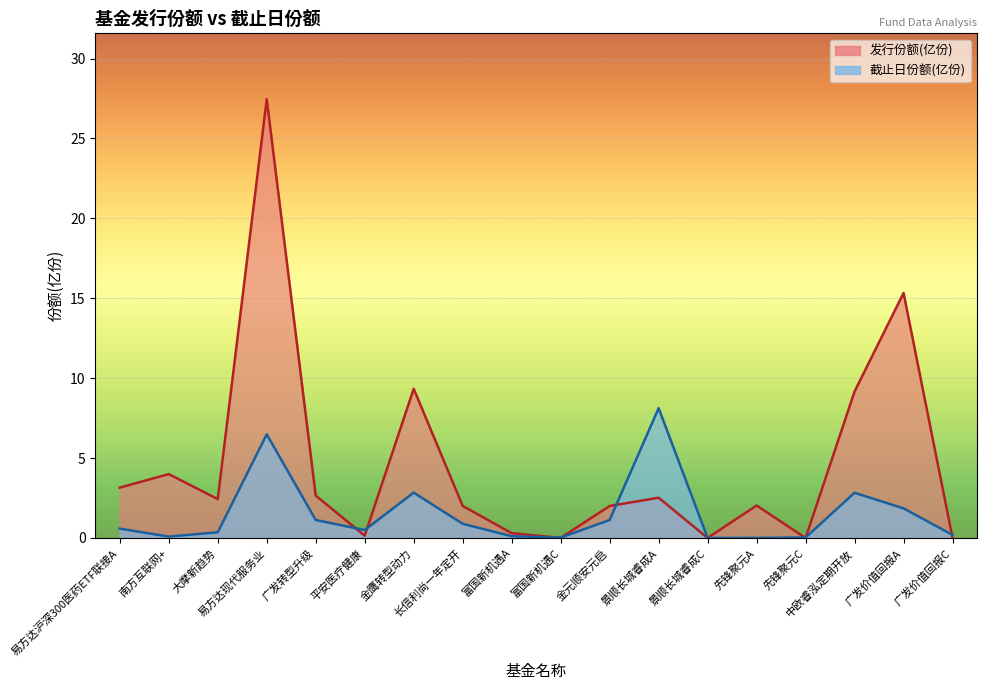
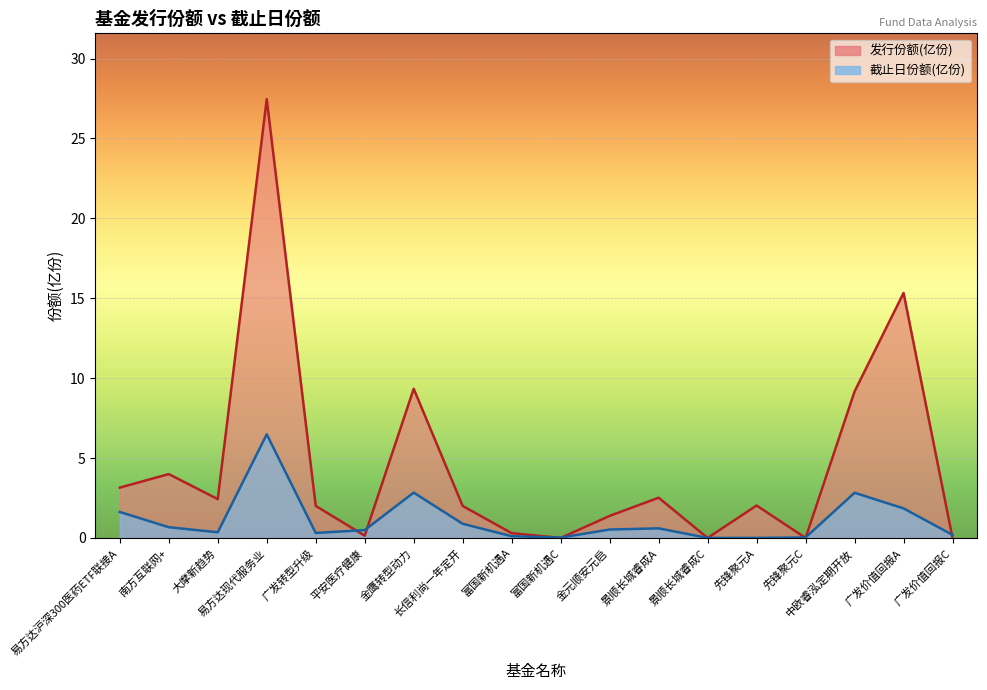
截止日份额(亿份), 易方达沪深300医药ETF联接A: 0.6 -> 1.6
截止日份额(亿份), 南方互联网+: 0.1 -> 0.7
发行份额(亿份), 广发转型升级: 2.7 -> 2.0
截止日份额(亿份), 广发转型升级: 1.1 -> 0.3
发行份额(亿份), 金元顺安元启: 2.0 -> 1.4
截止日份额(亿份), 金元顺安元启: 1.1 -> 0.5
截止日份额(亿份), 景顺长城睿成A: 8.1 -> 0.6
